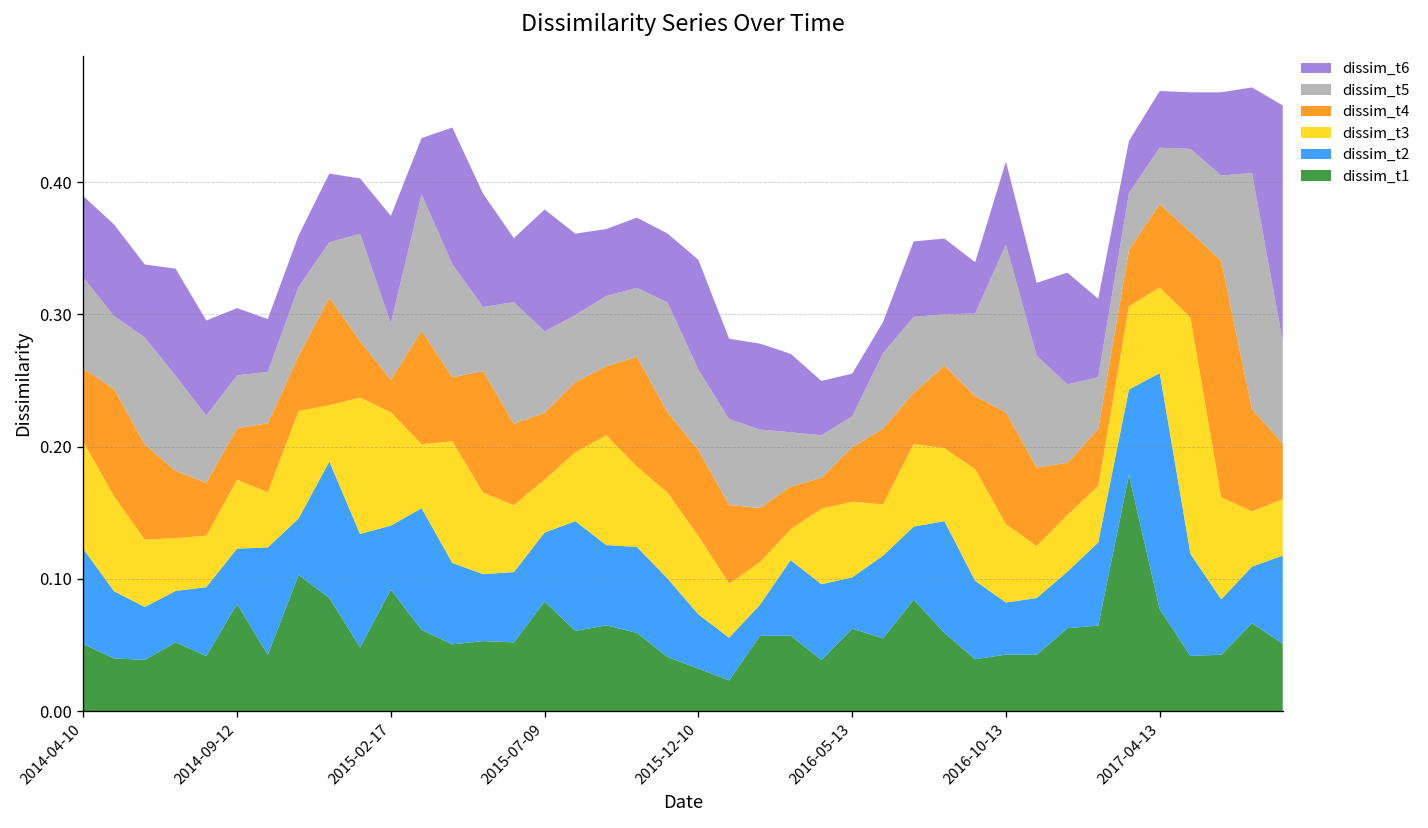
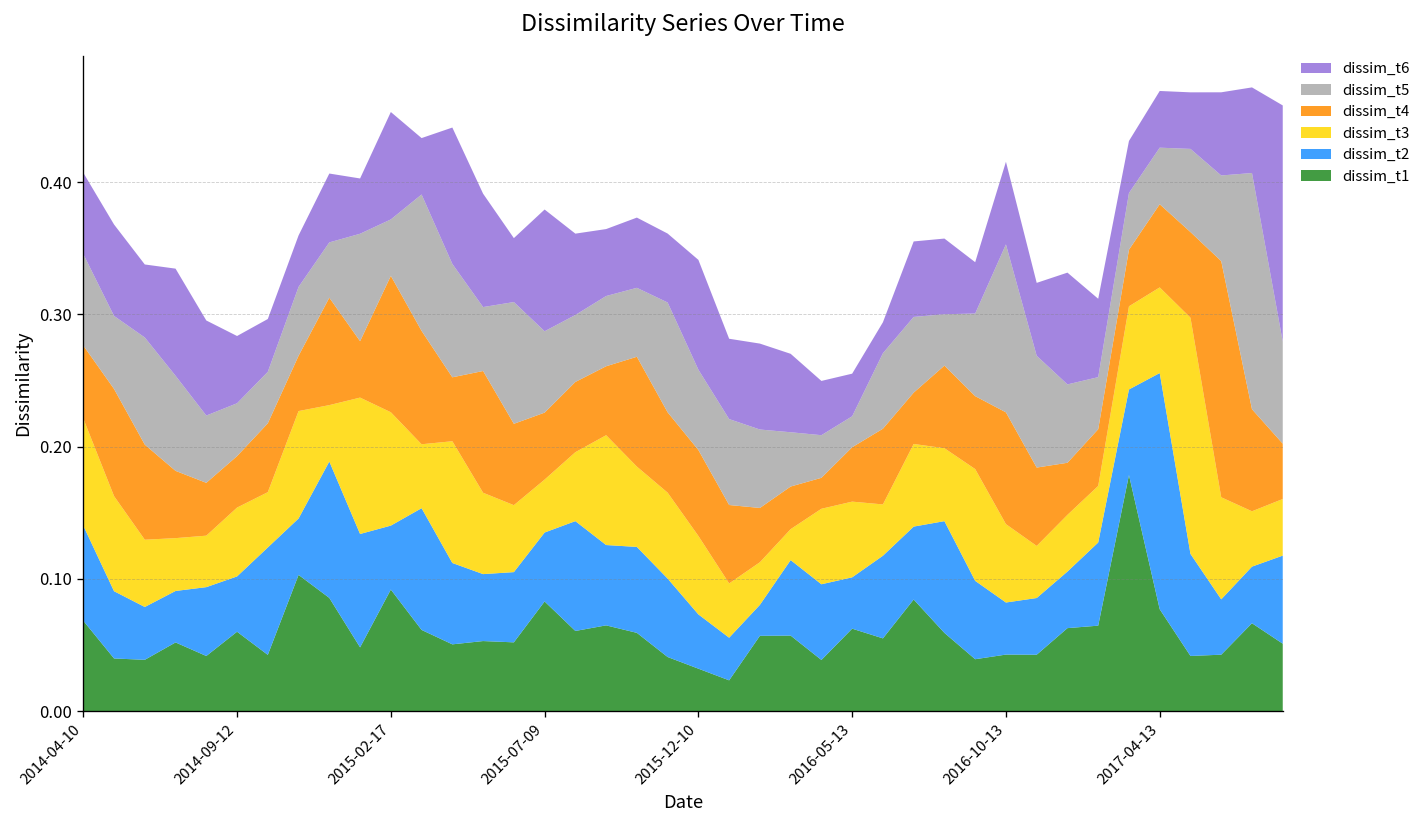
dissim_t1, 2014-04-10: 0.051 -> 0.068
dissim_t1, 2014-09-12: 0.081 -> 0.060
dissim_t4, 2015-02-17: 0.025 -> 0.103
